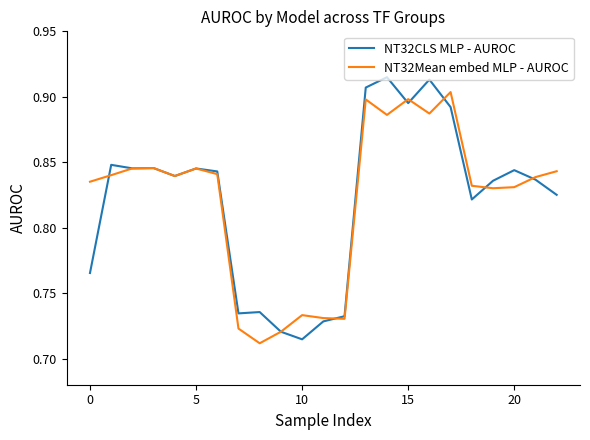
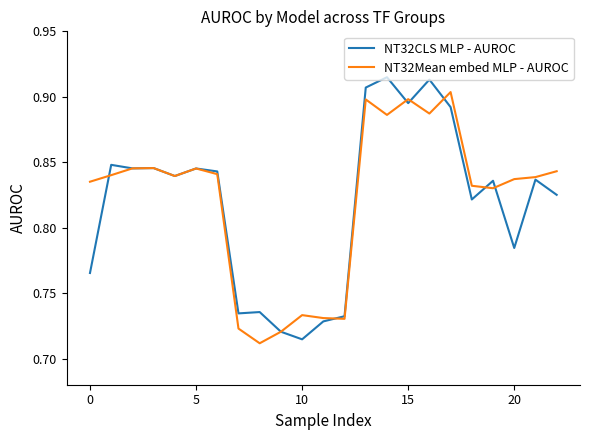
NT32CLS MLP - AUROC, 20: 0.844 -> 0.784
NT32Mean embed MLP - AUROC, 20: 0.831 -> 0.837
